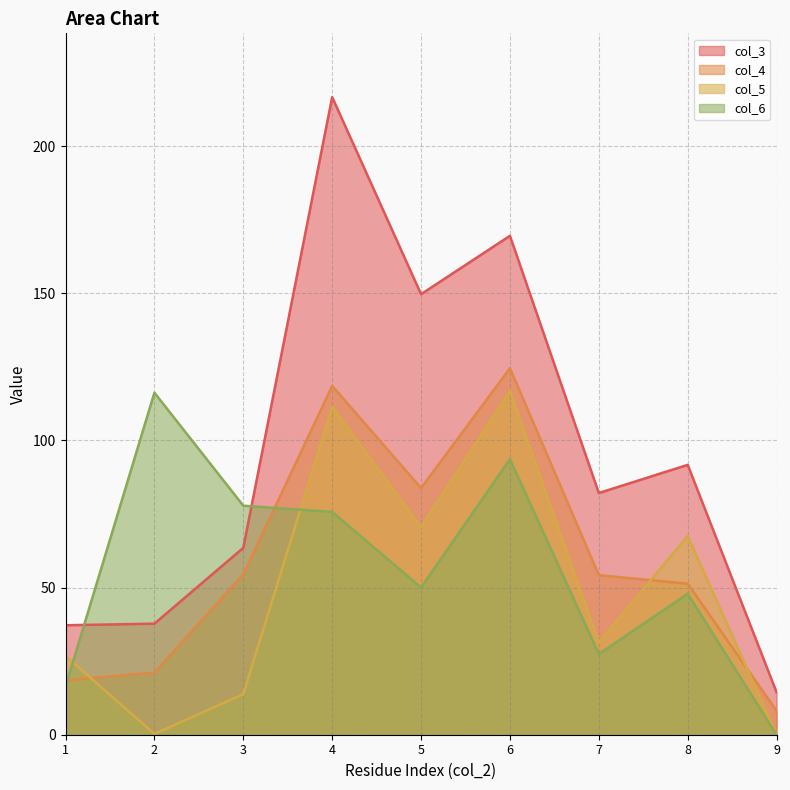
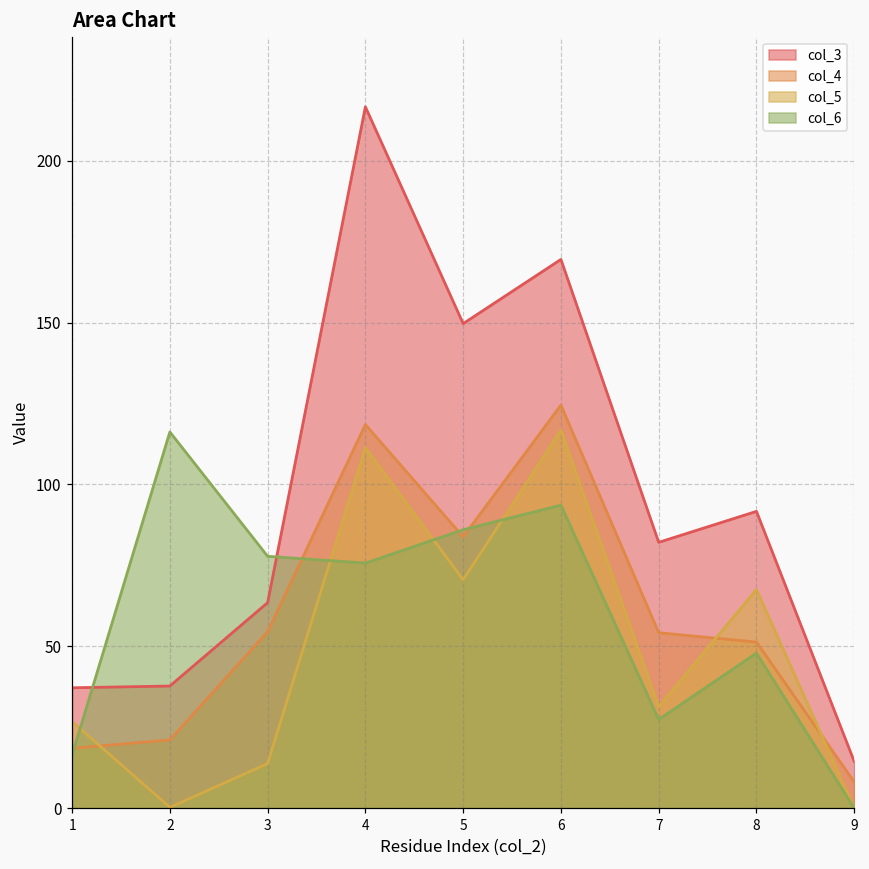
col_6, 5: 50 -> 86
